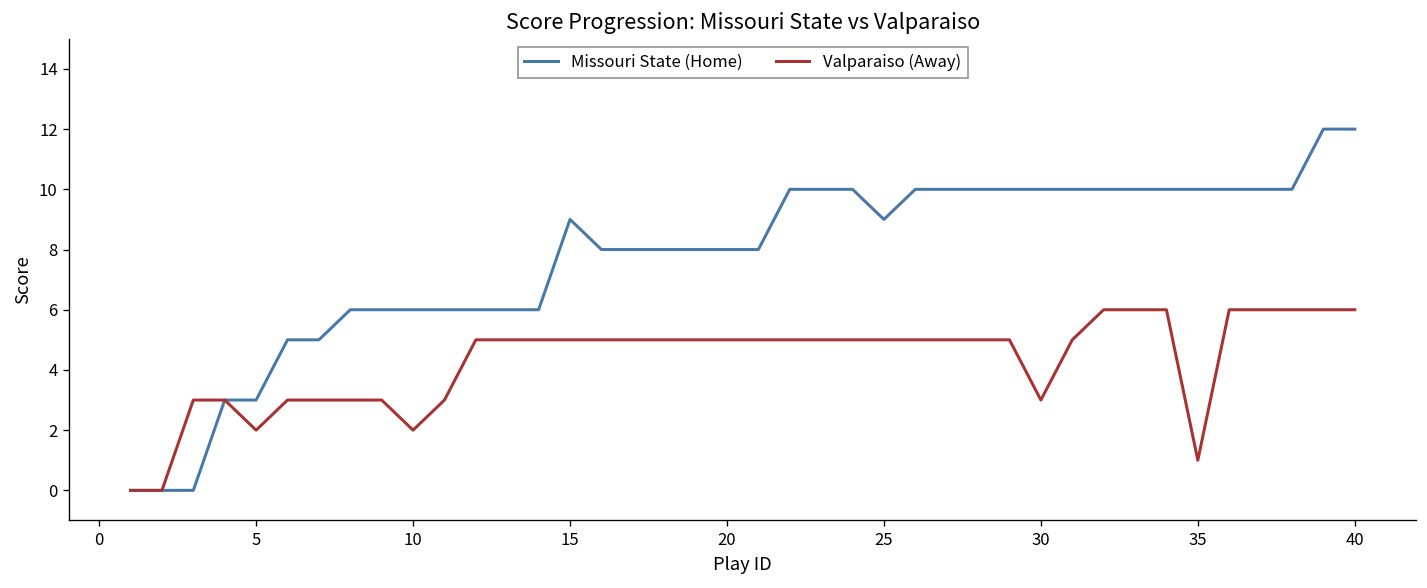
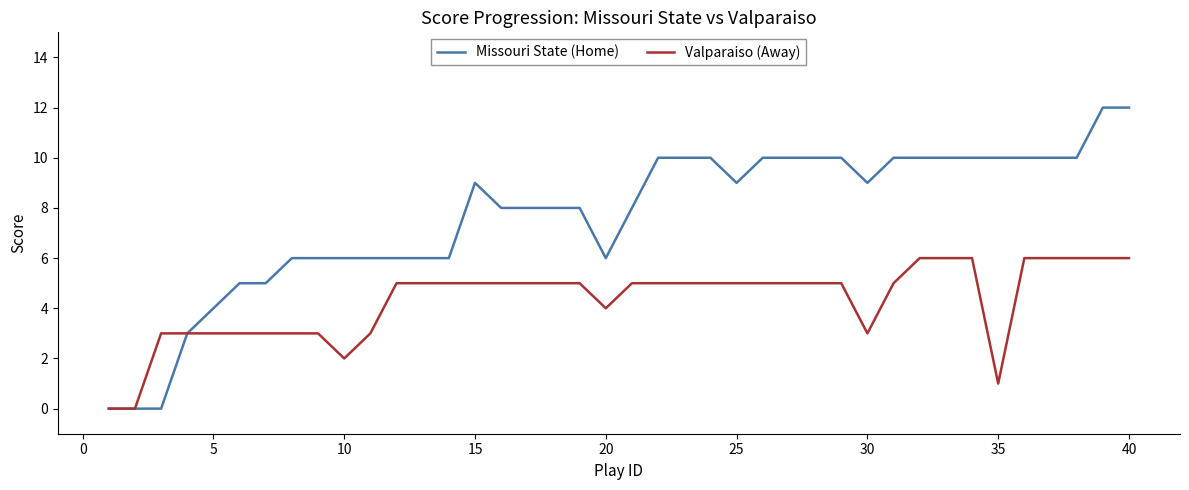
Missouri State (Home), 5: 3 -> 4
Valparaiso (Away), 5: 2 -> 3
Missouri State (Home), 20: 8 -> 6
Valparaiso (Away), 20: 5 -> 4
Missouri State (Home), 30: 10 -> 9
